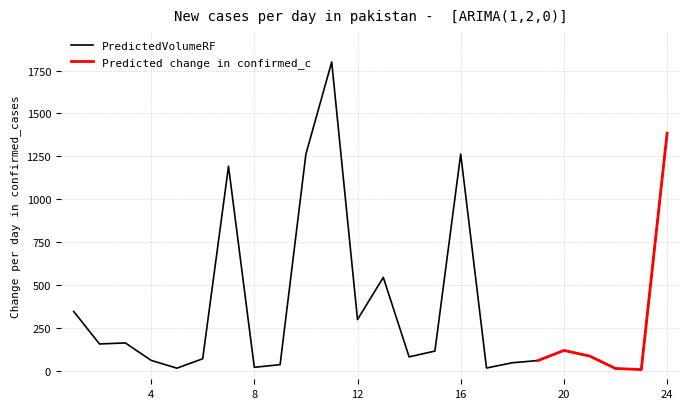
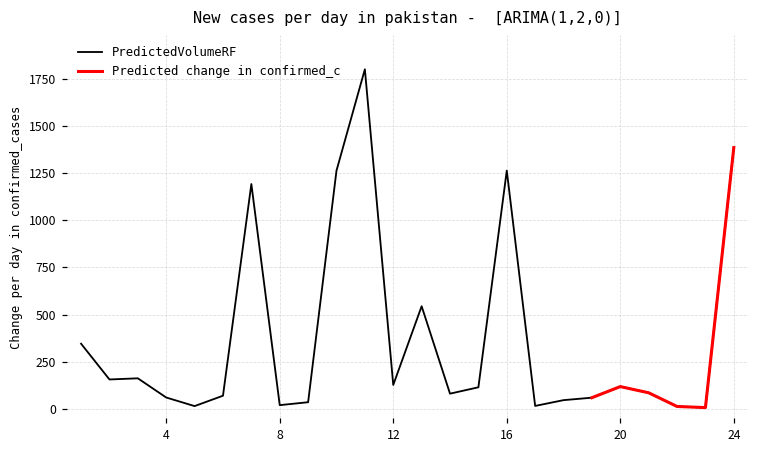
PredictedVolumeRF, 12: 300 -> 130
